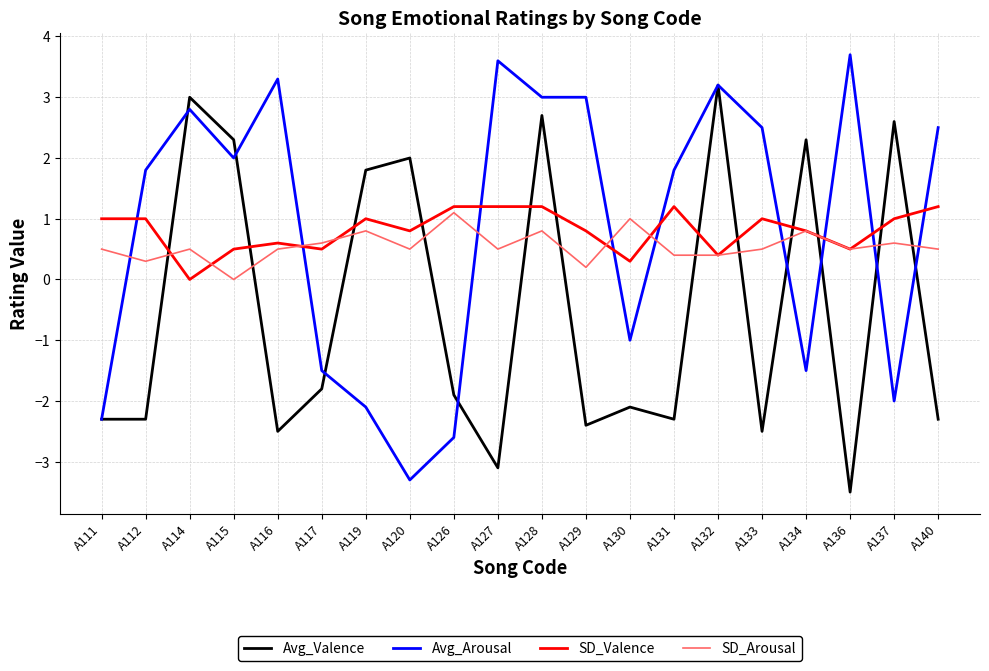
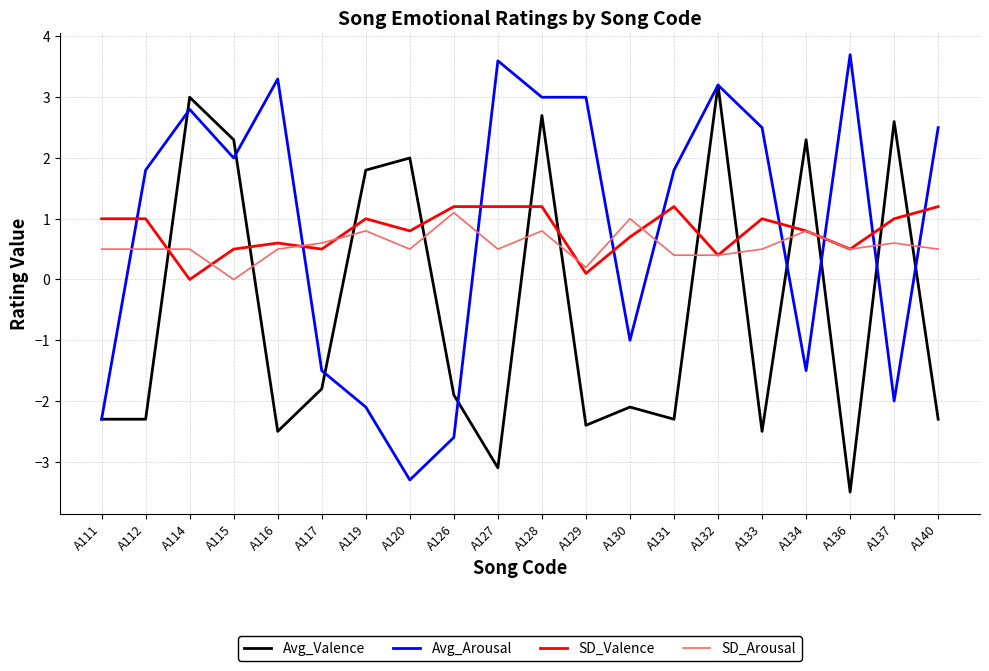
SD_Arousal, A112: 0.3 -> 0.5
SD_Valence, A129: 0.8 -> 0.1
SD_Valence, A130: 0.3 -> 0.7
